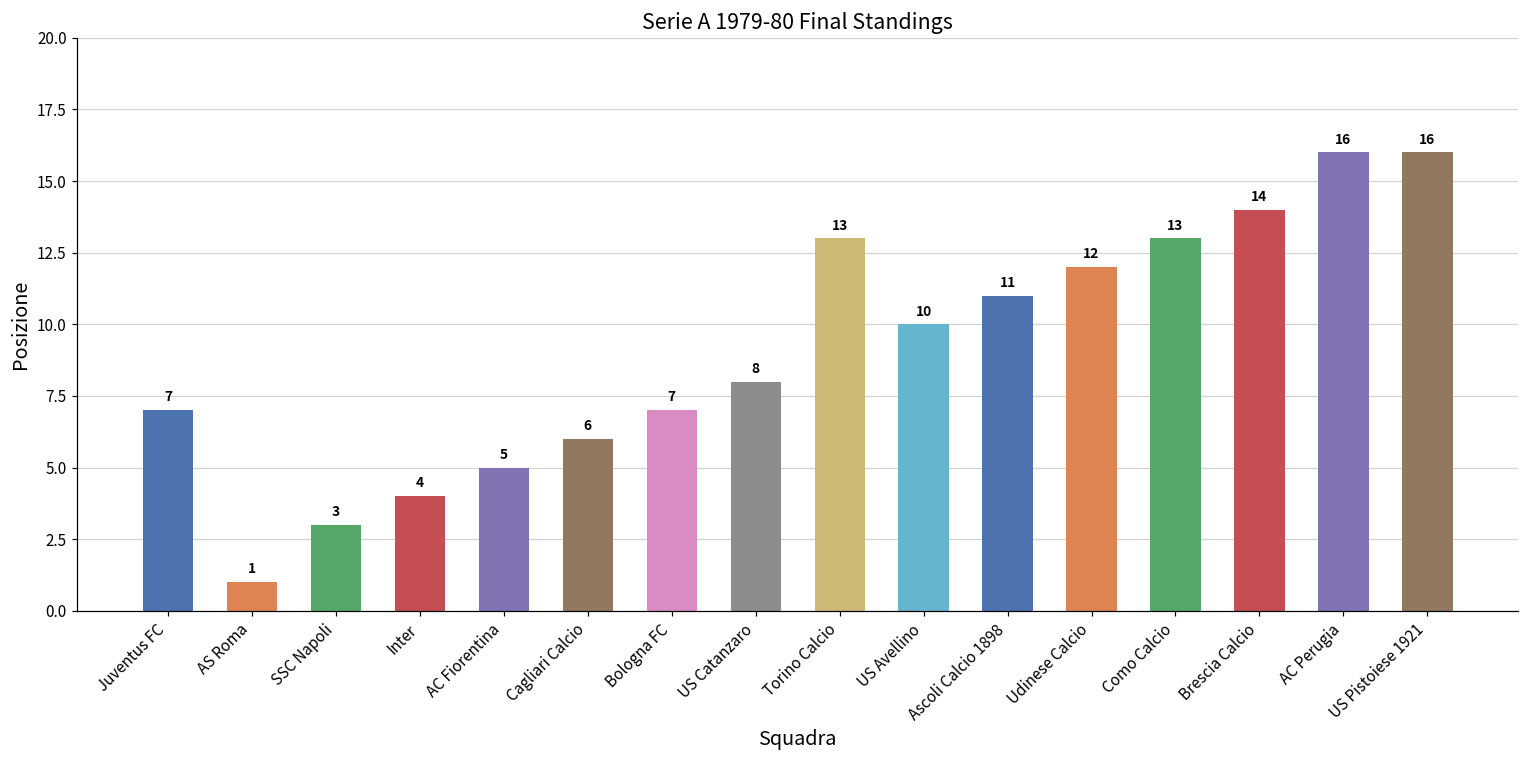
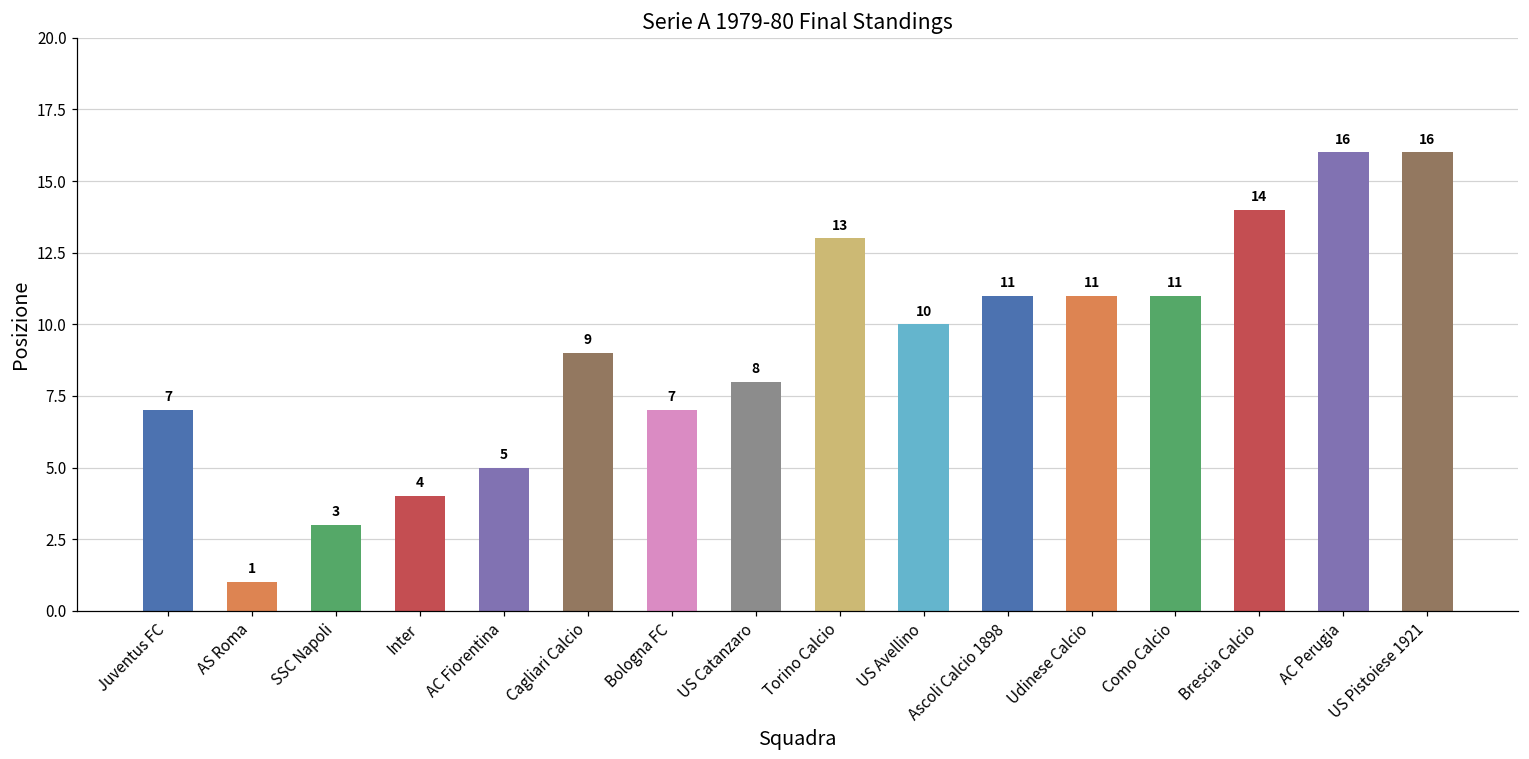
Cagliari Calcio: 6 -> 9
Udinese Calcio: 12 -> 11
Como Calcio: 13 -> 11
